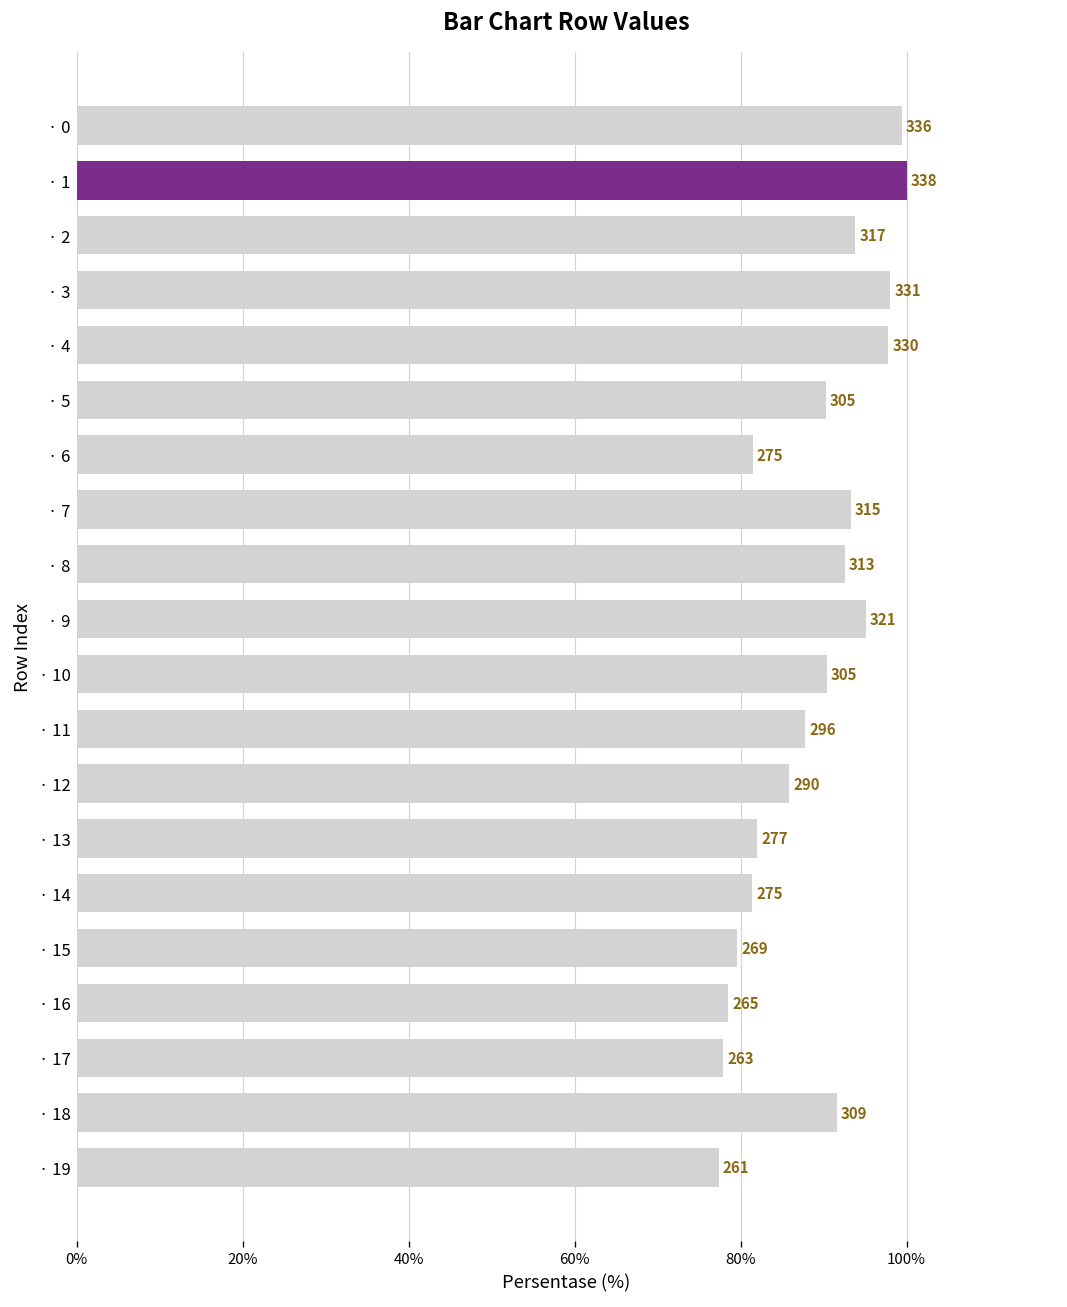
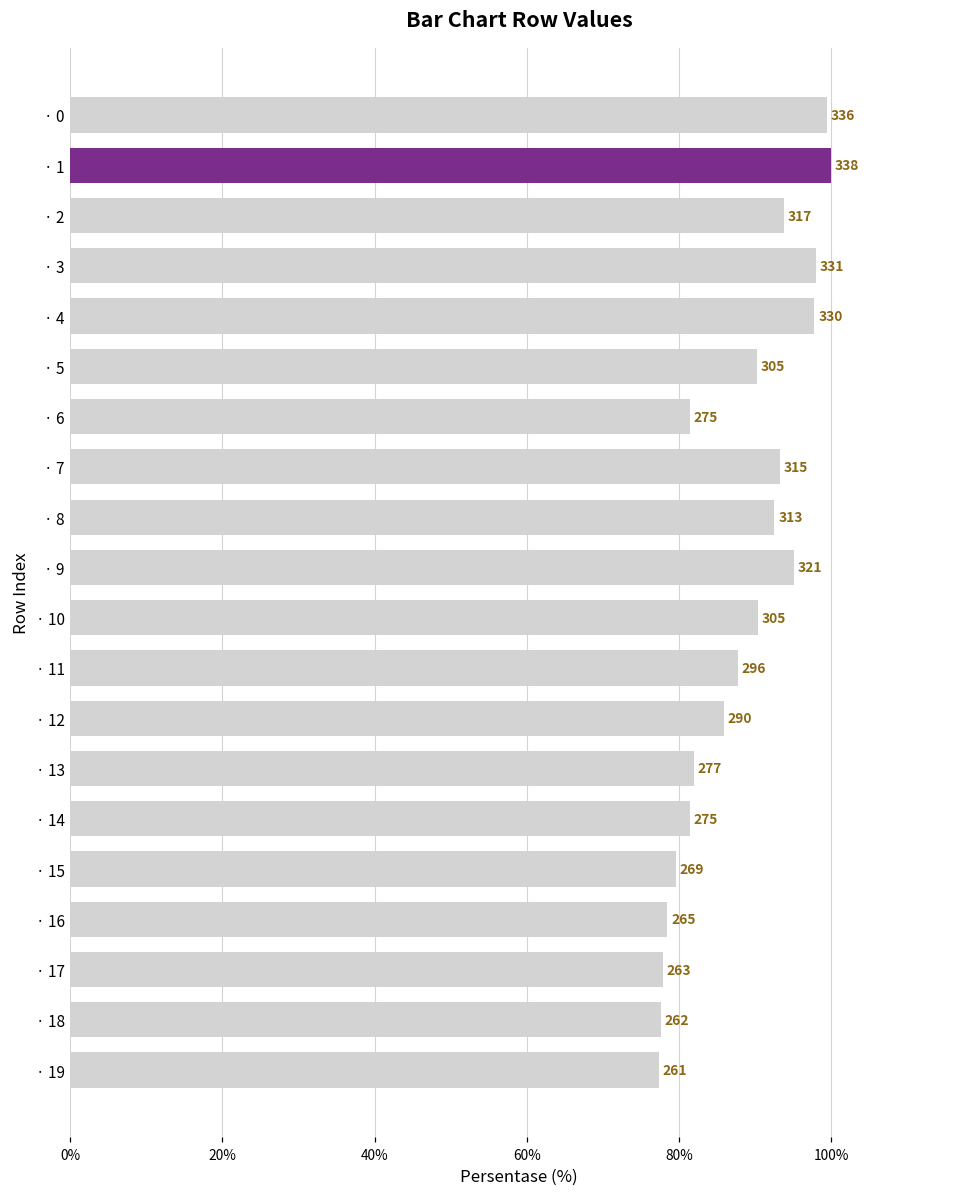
· 18: 309 -> 262
